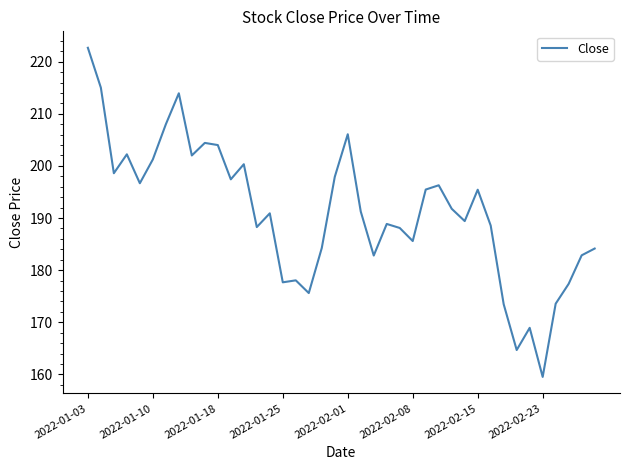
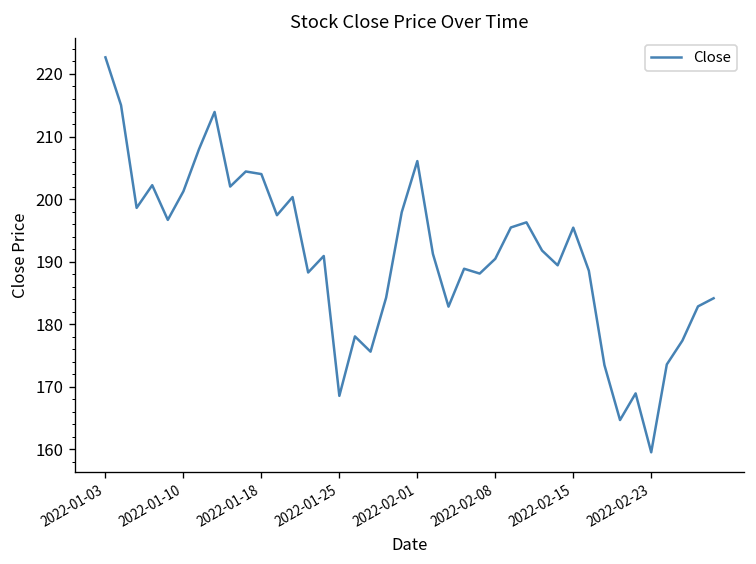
2022-01-25: 178 -> 169
2022-02-08: 186 -> 190
